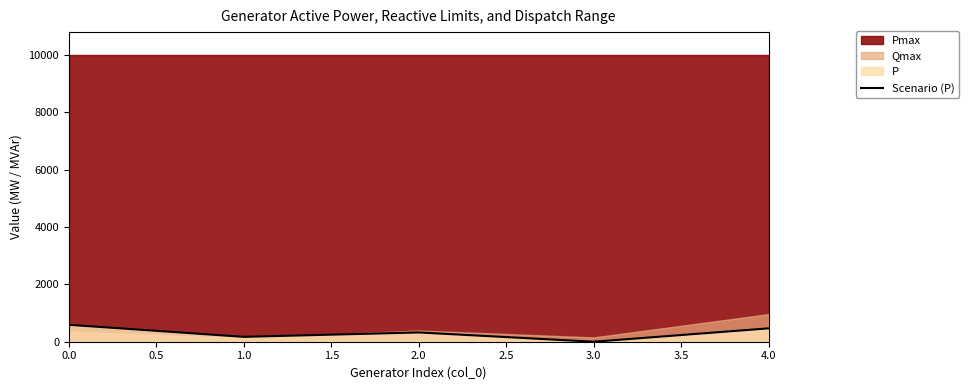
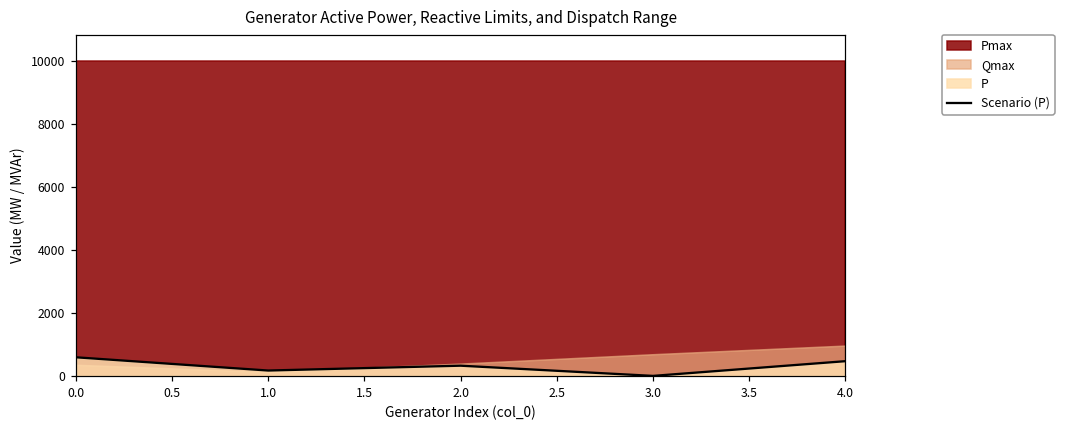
Qmax, 3.0: 200 -> 700
